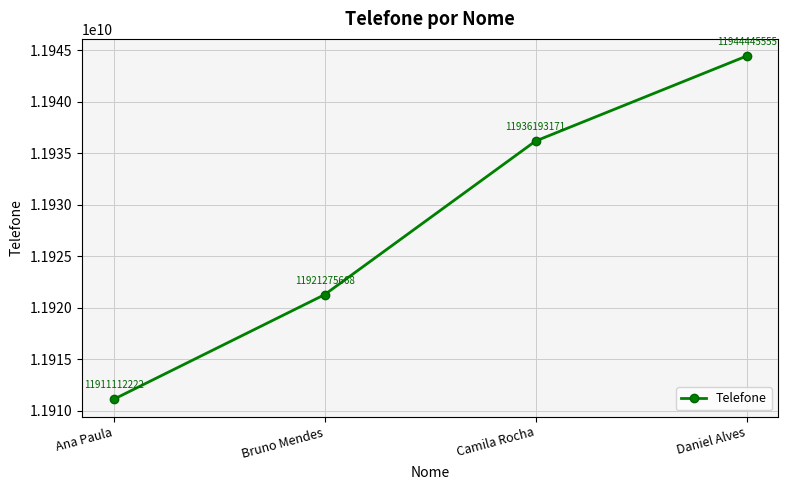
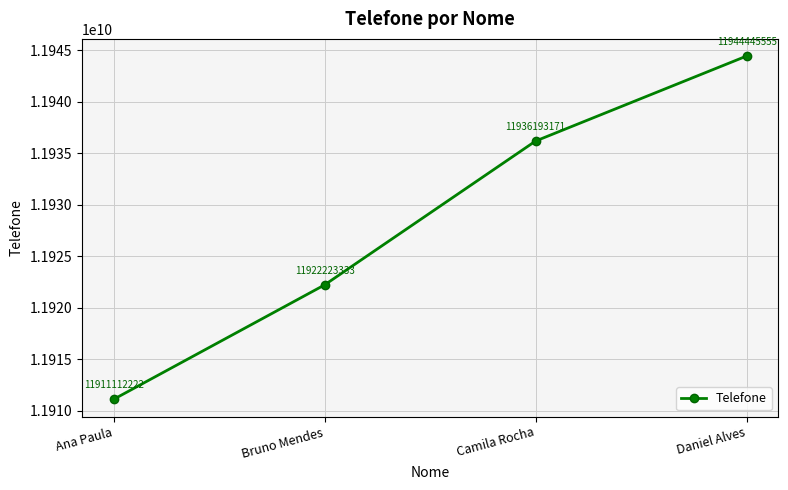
Bruno Mendes: 11921275668 -> 11922223333
